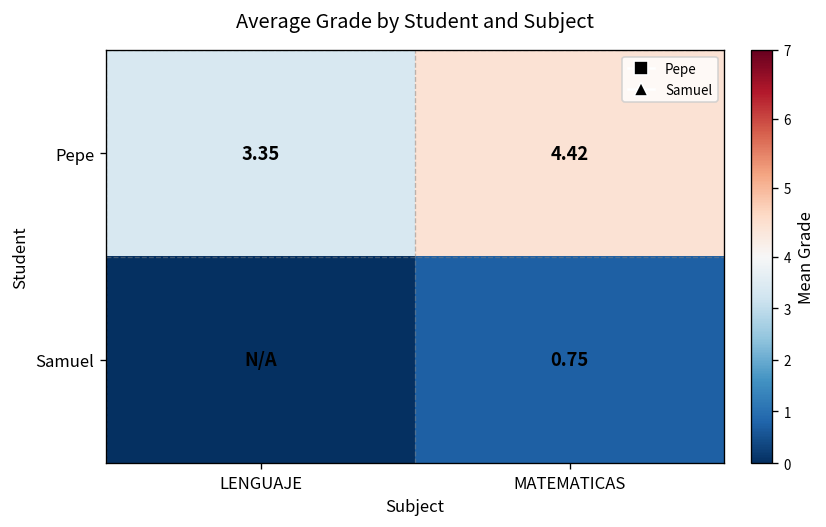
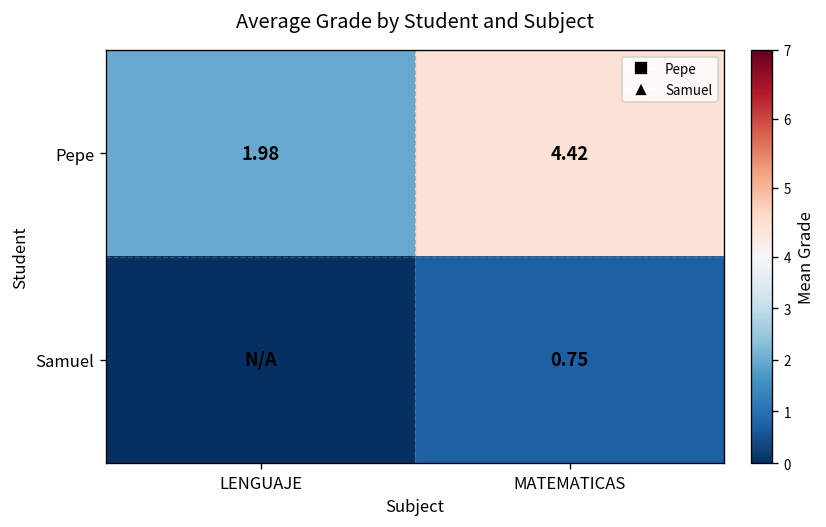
Pepe, LENGUAJE: 3.35 -> 1.98
